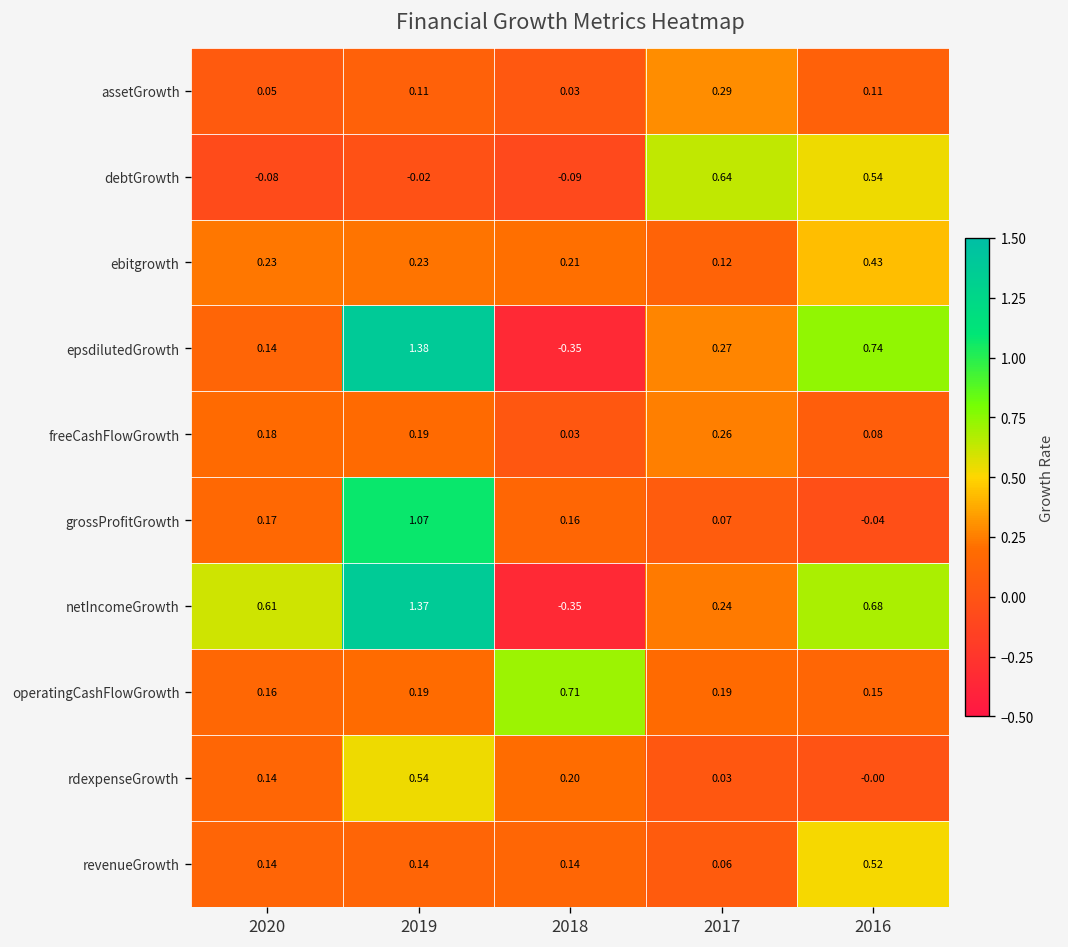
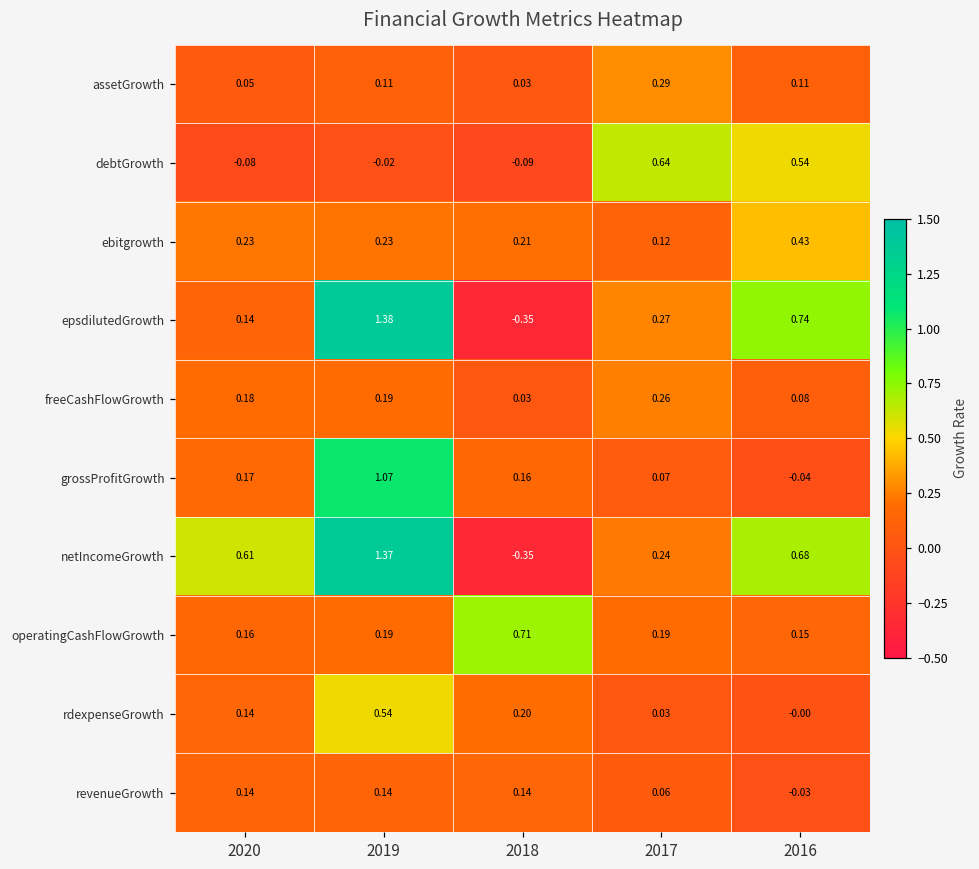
revenueGrowth, 2016: 0.52 -> -0.03
